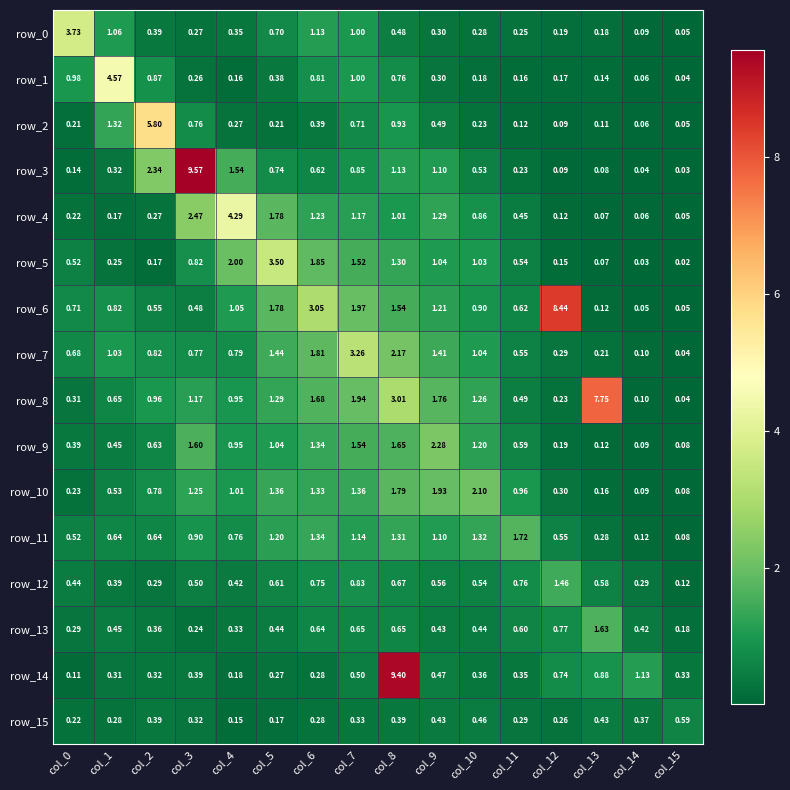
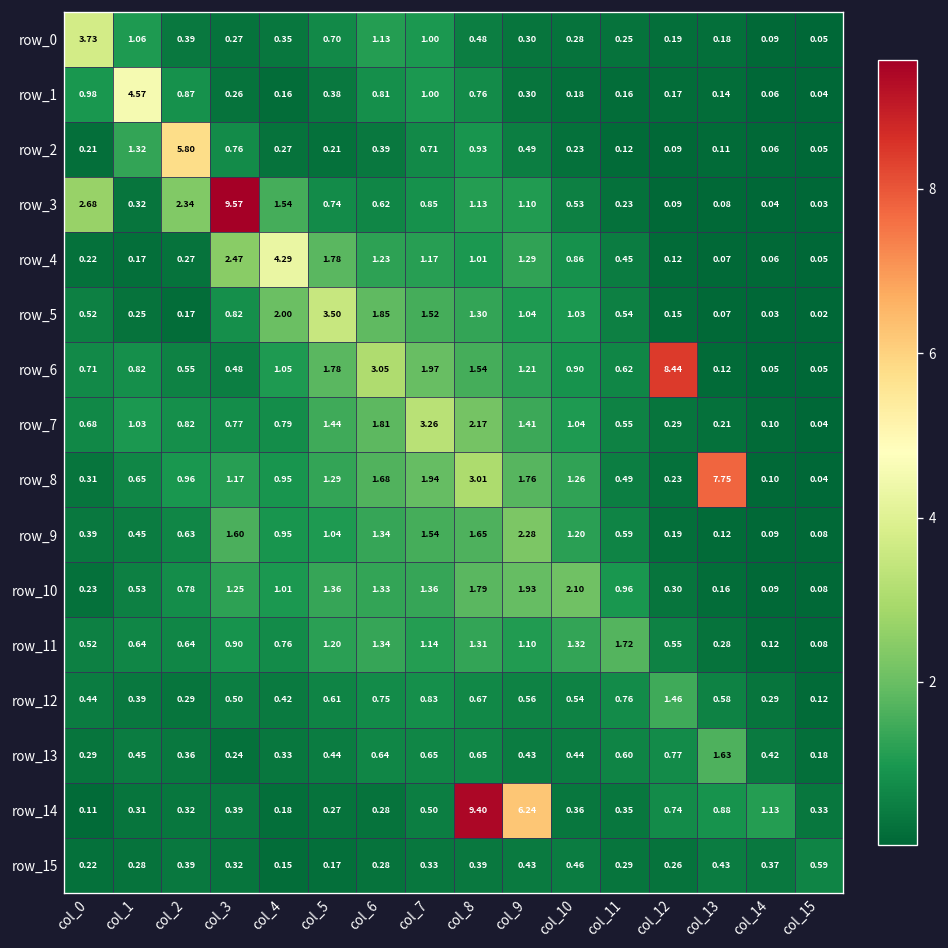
row_3, col_0: 0.14 -> 2.68
row_14, col_9: 0.47 -> 6.24
